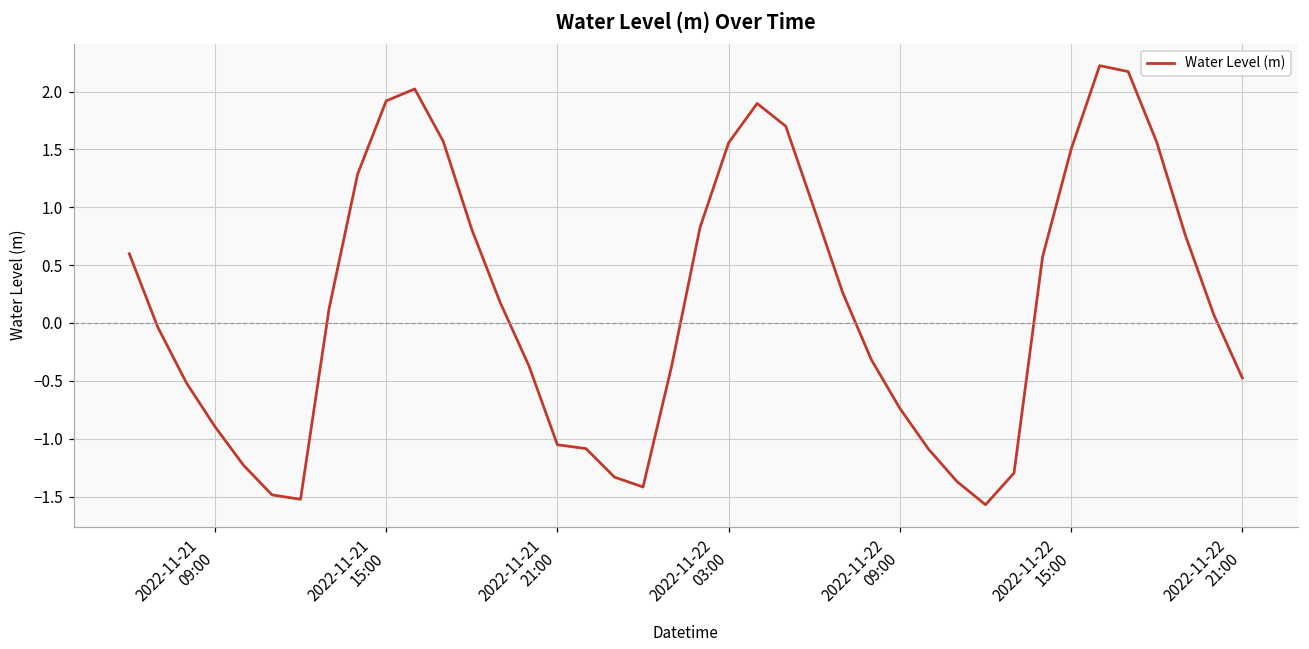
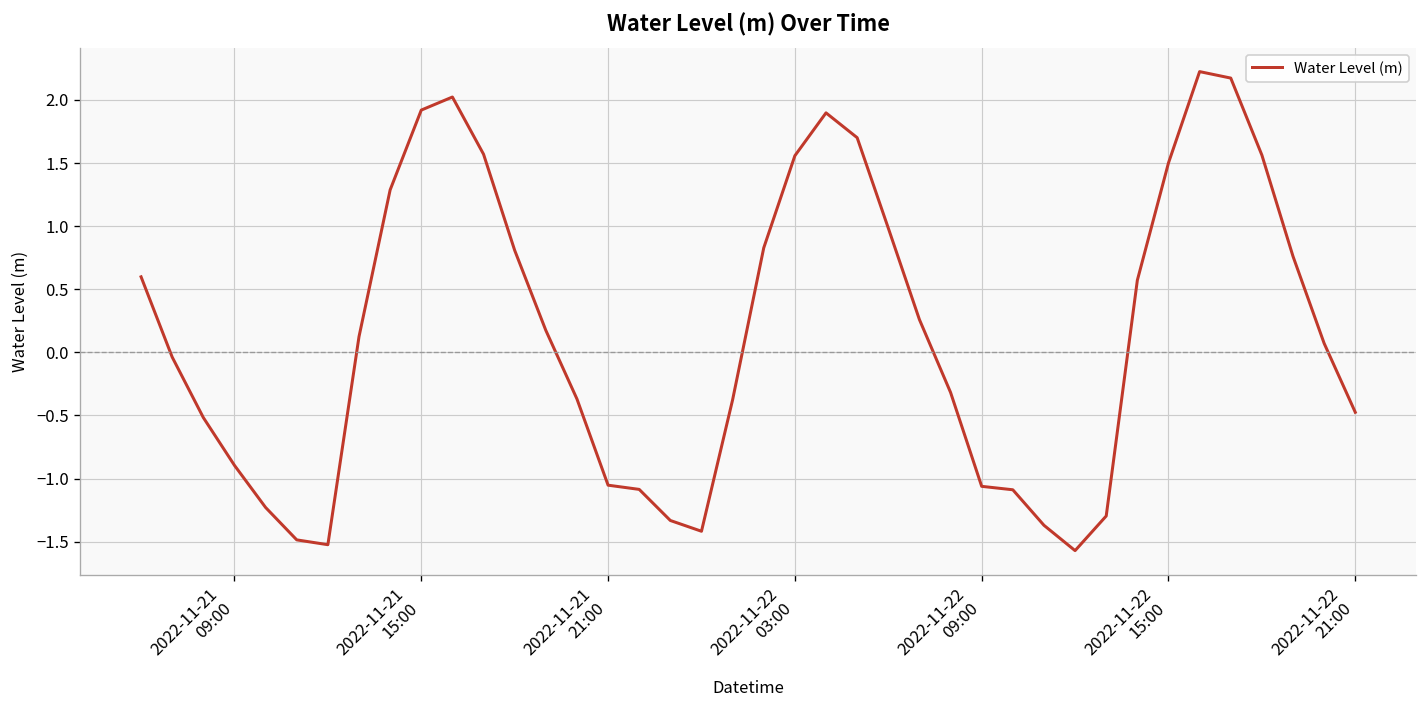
2022-11-22 09:00: -0.74 -> -1.06
